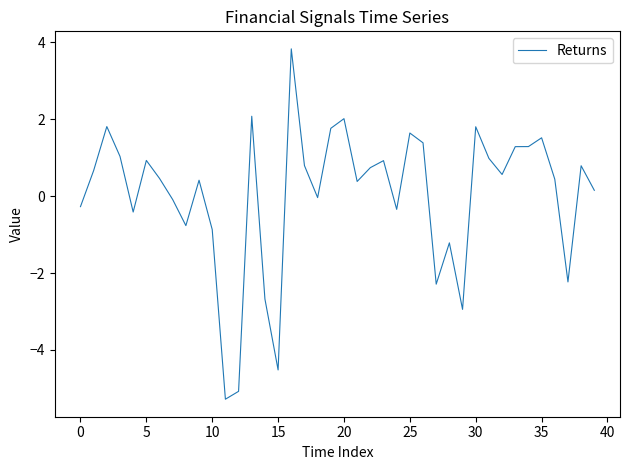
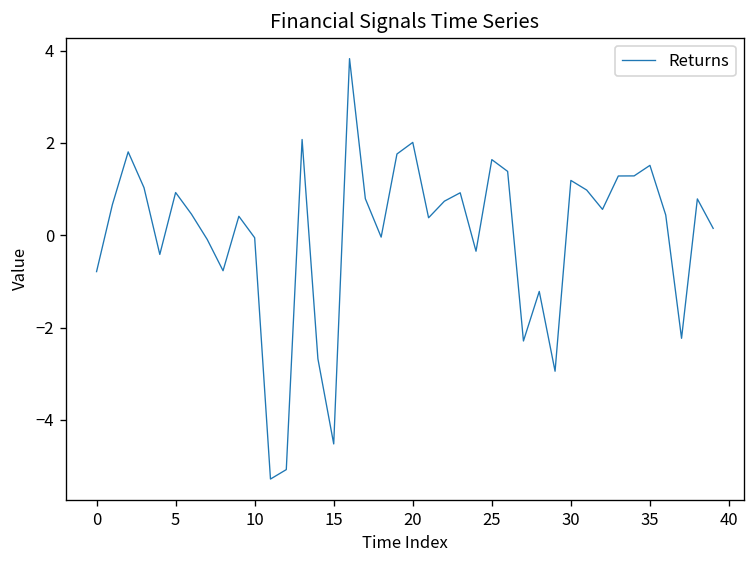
0: -0.3 -> -0.8
10: -0.9 -> -0.1
30: 1.8 -> 1.2
